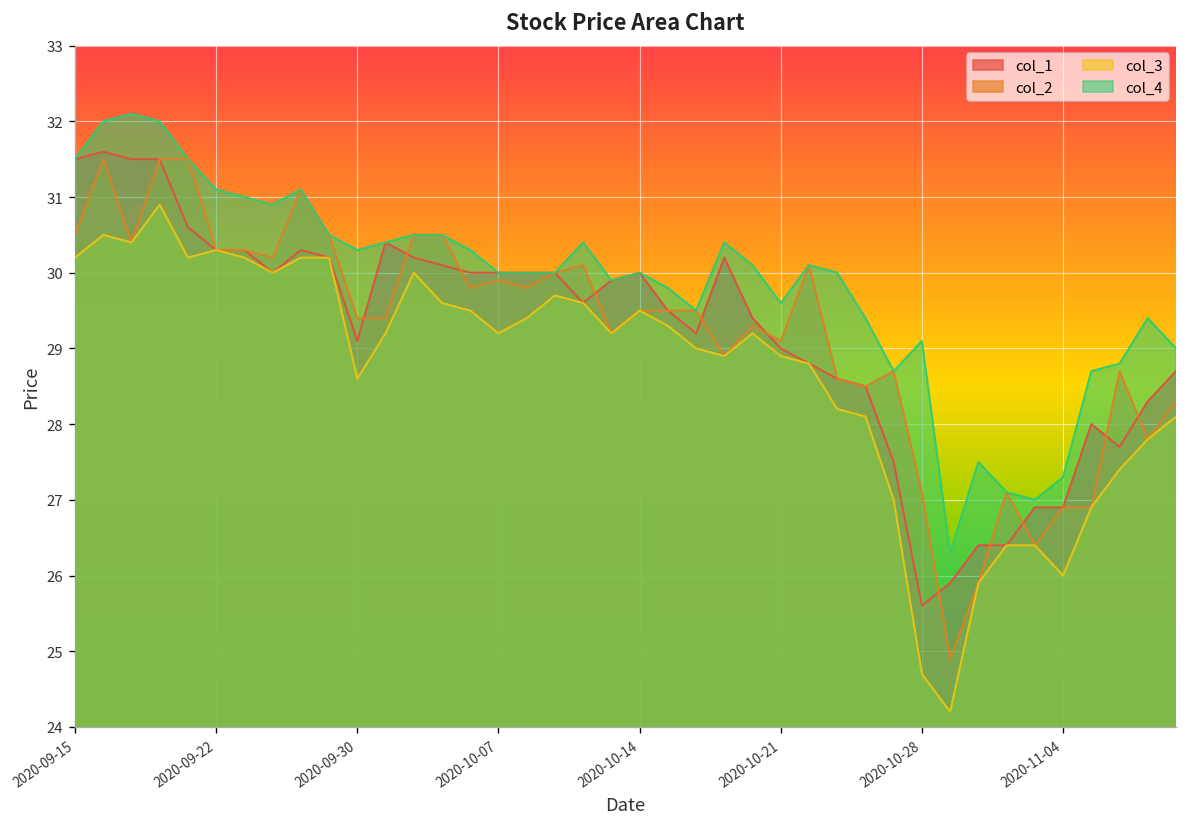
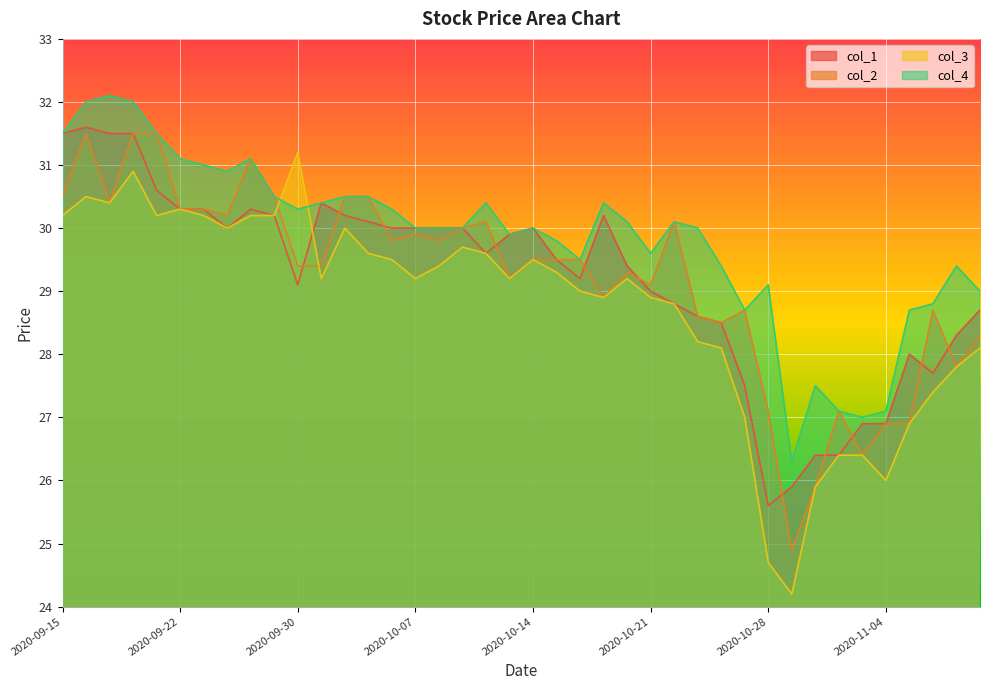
col_3, 2020-09-30: 28.6 -> 31.2
col_4, 2020-11-04: 27.3 -> 27.1
